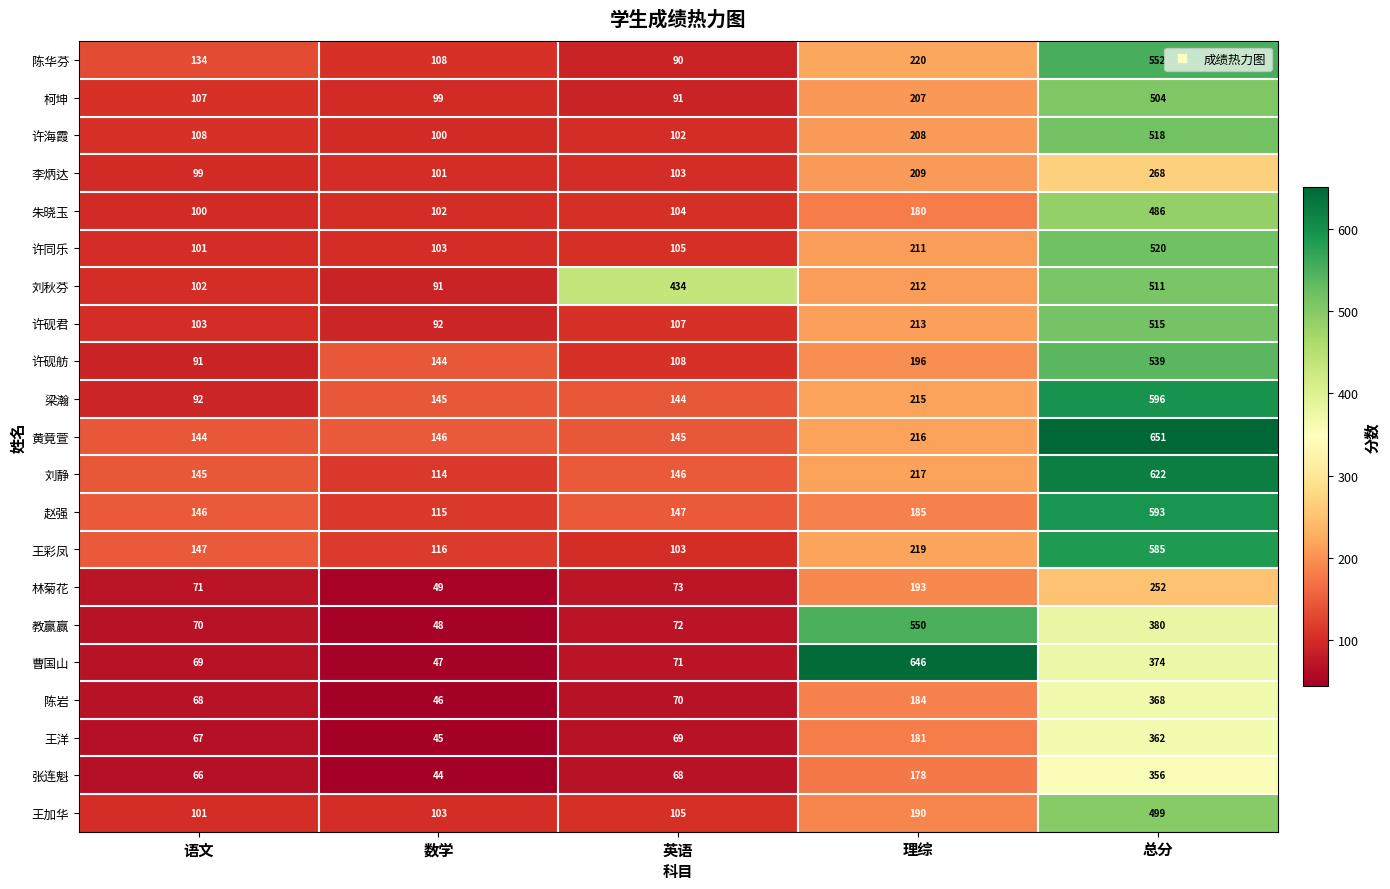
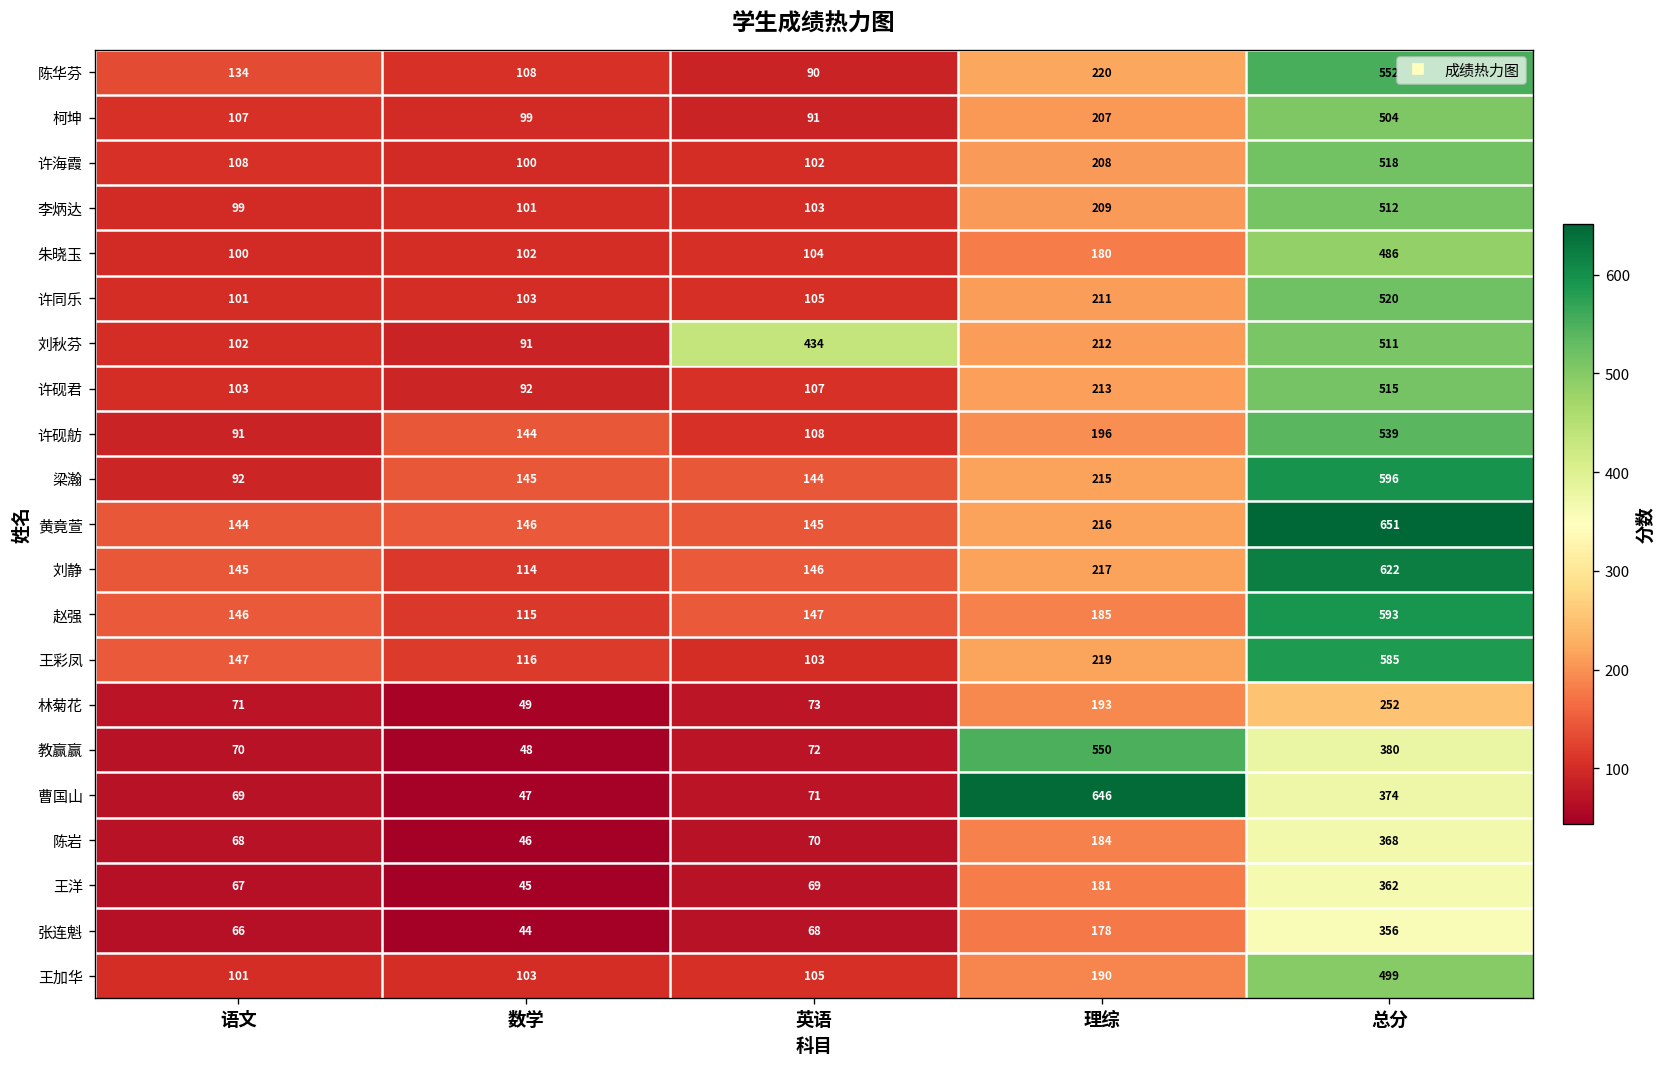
李炳达, 总分: 268 -> 512
